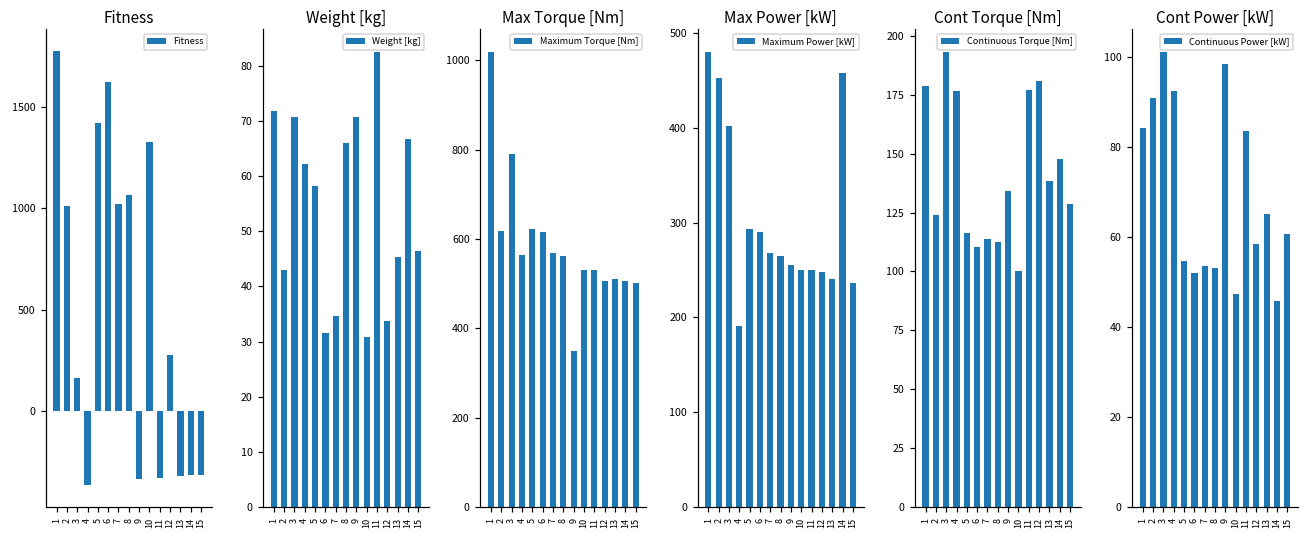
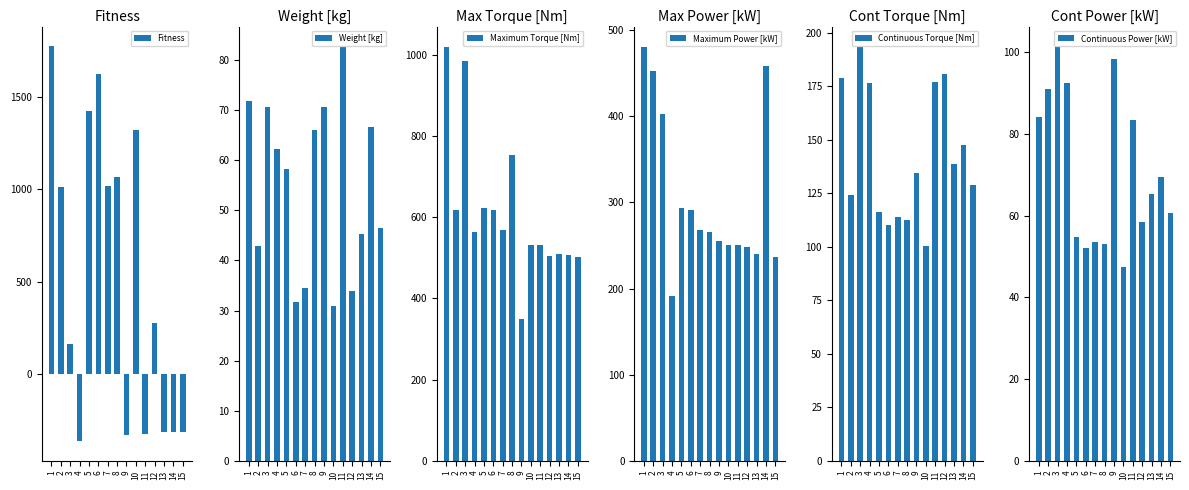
Max Torque [Nm], 3: 790 -> 980
Max Torque [Nm], 8: 560 -> 750
Cont Power [kW], 14: 46 -> 70
